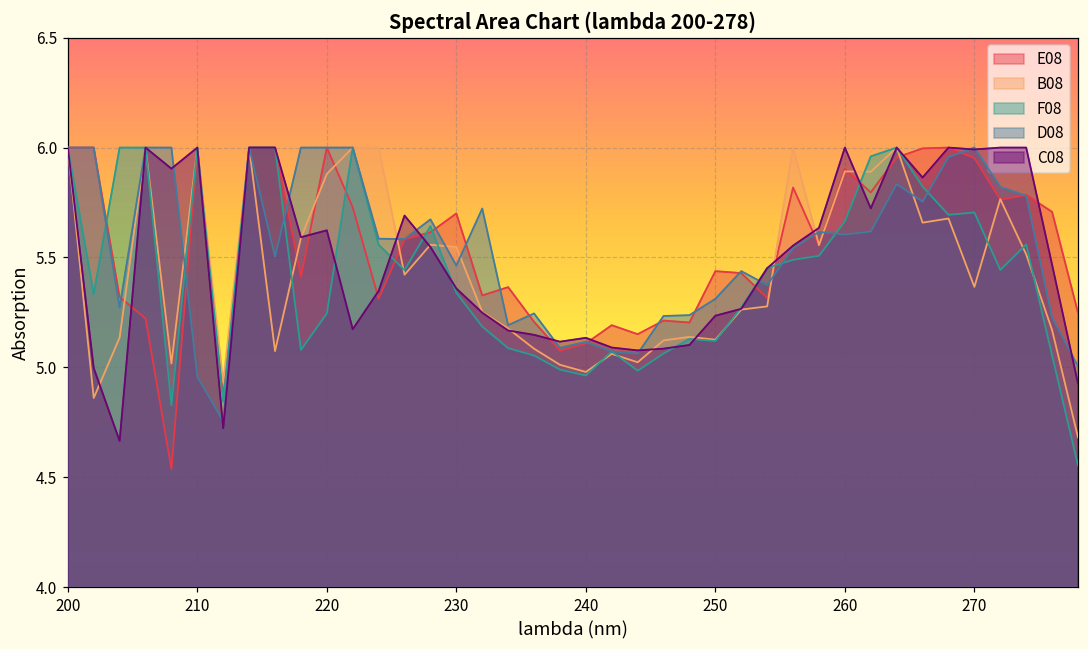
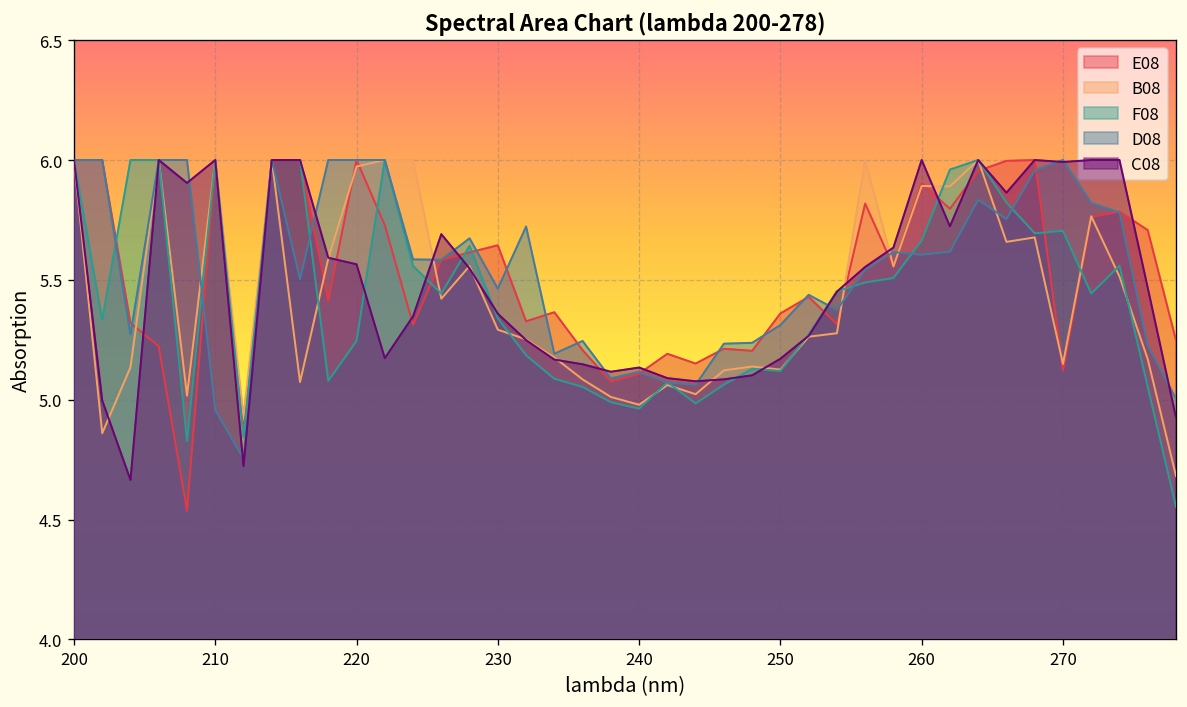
B08, 220: 5.88 -> 5.97
C08, 220: 5.62 -> 5.56
E08, 230: 5.70 -> 5.64
B08, 230: 5.55 -> 5.29
E08, 250: 5.44 -> 5.36
C08, 250: 5.23 -> 5.17
E08, 270: 5.95 -> 5.12
B08, 270: 5.37 -> 5.15
